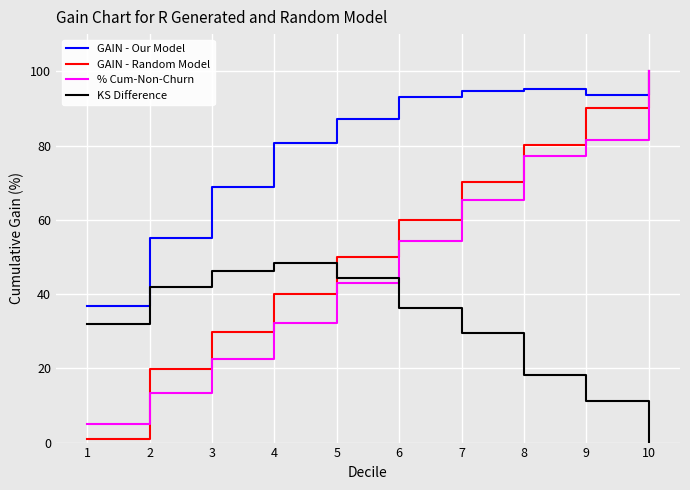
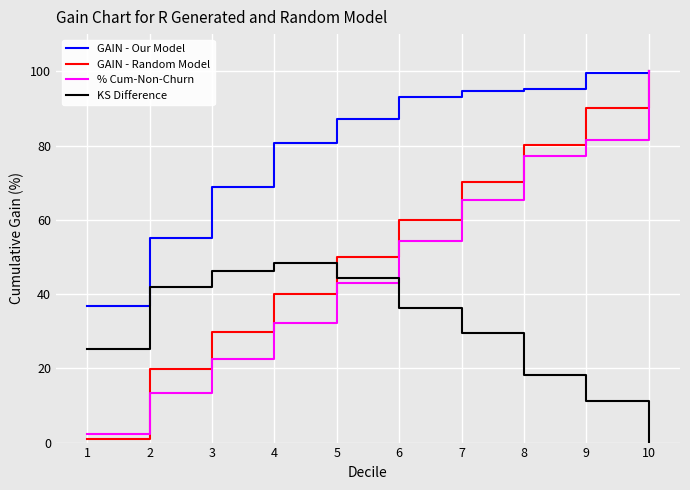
% Cum-Non-Churn, 1: 5 -> 2
KS Difference, 1: 32 -> 25
GAIN - Our Model, 9: 94 -> 100
